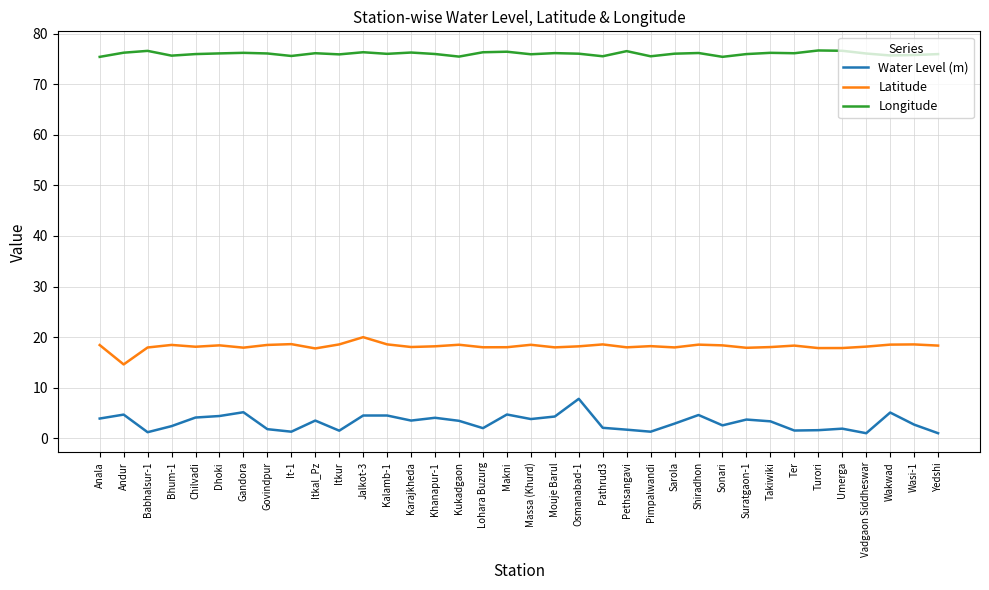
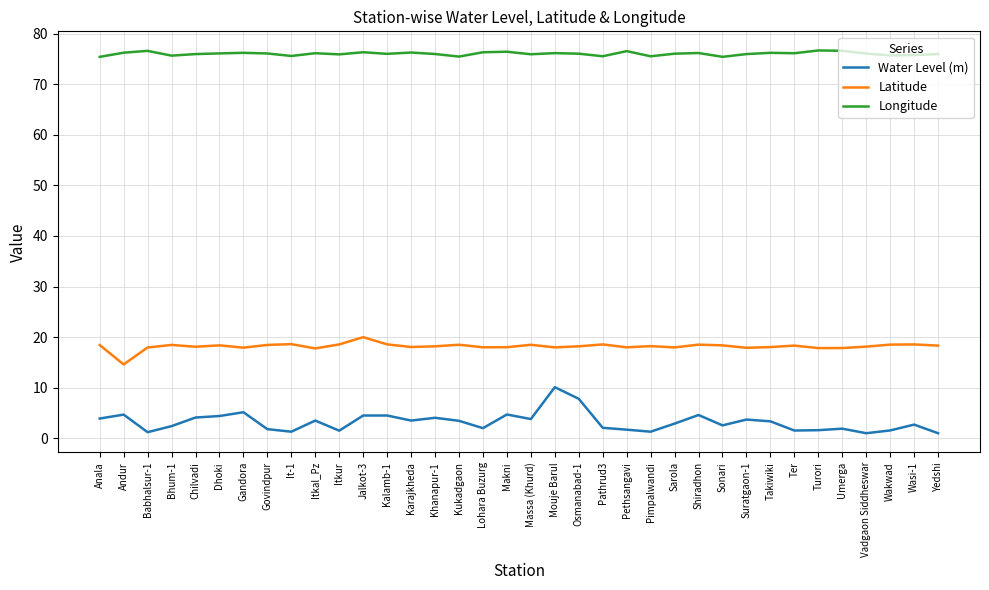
Water Level (m), Mouje Barul: 4 -> 10
Water Level (m), Wakwad: 5 -> 2
